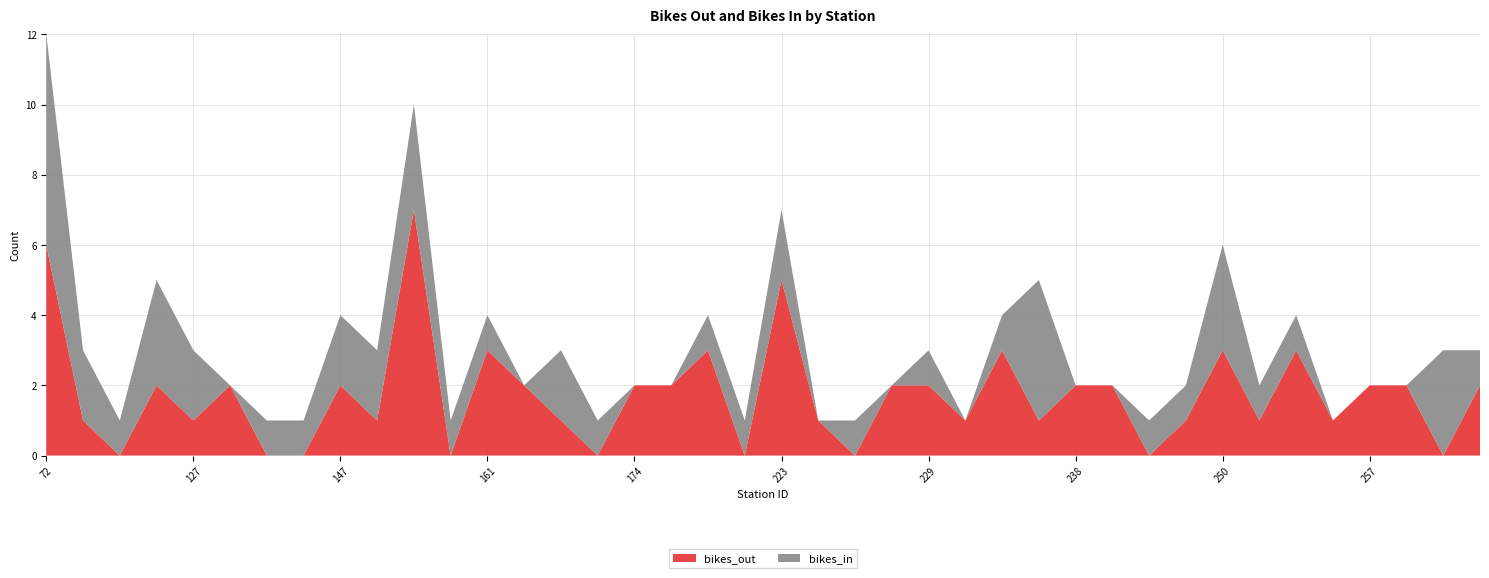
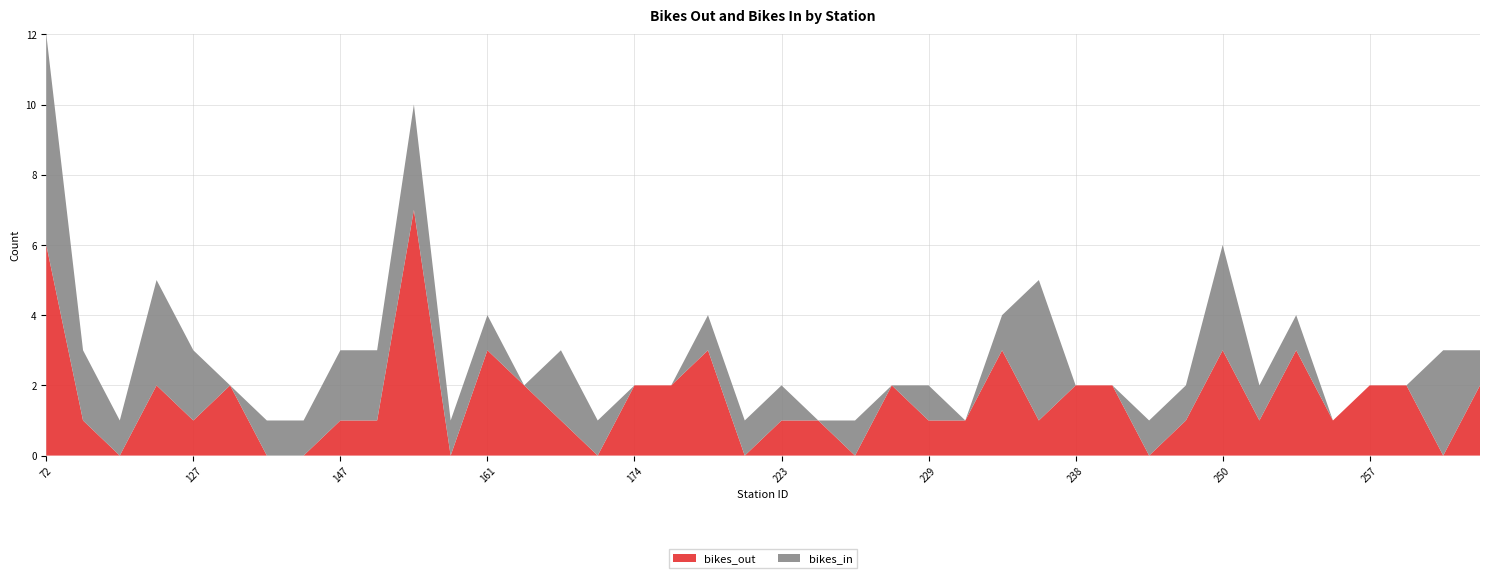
bikes_out, 147: 2 -> 1
bikes_out, 223: 5 -> 1
bikes_in, 223: 2 -> 1
bikes_out, 229: 2 -> 1
